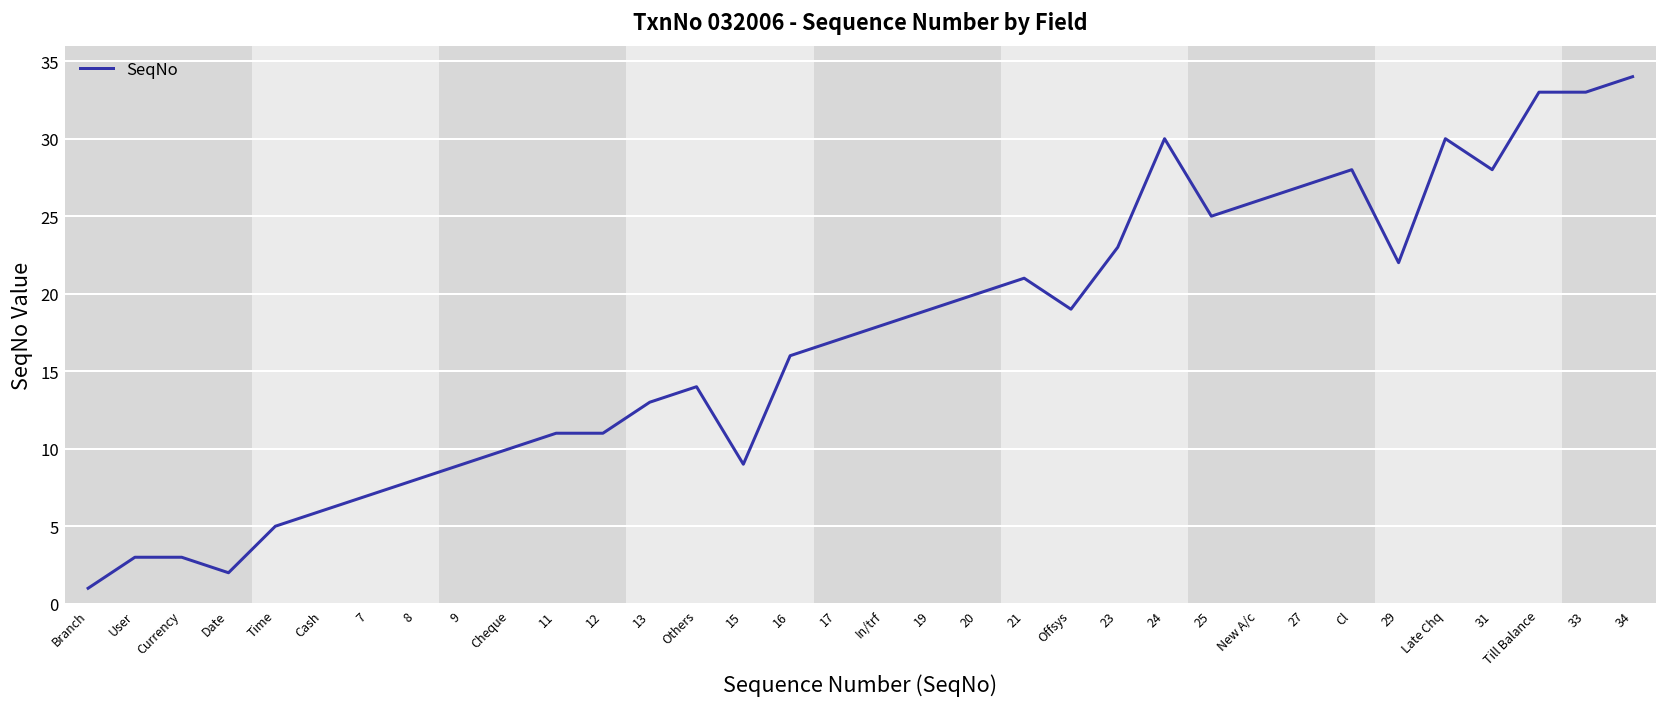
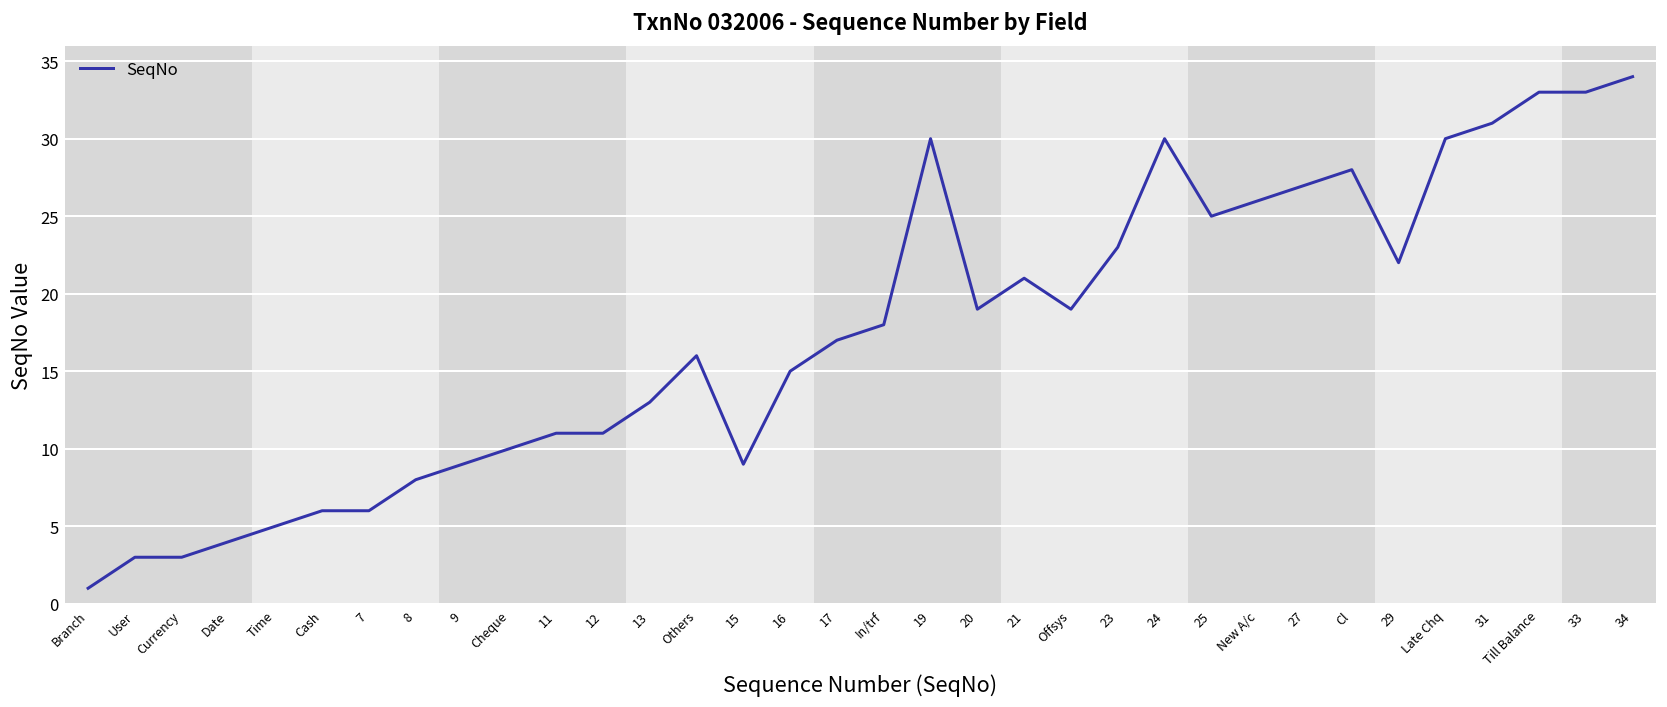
Date: 2 -> 4
7: 7 -> 6
Others: 14 -> 16
16: 16 -> 15
19: 19 -> 30
20: 20 -> 19
31: 28 -> 31
